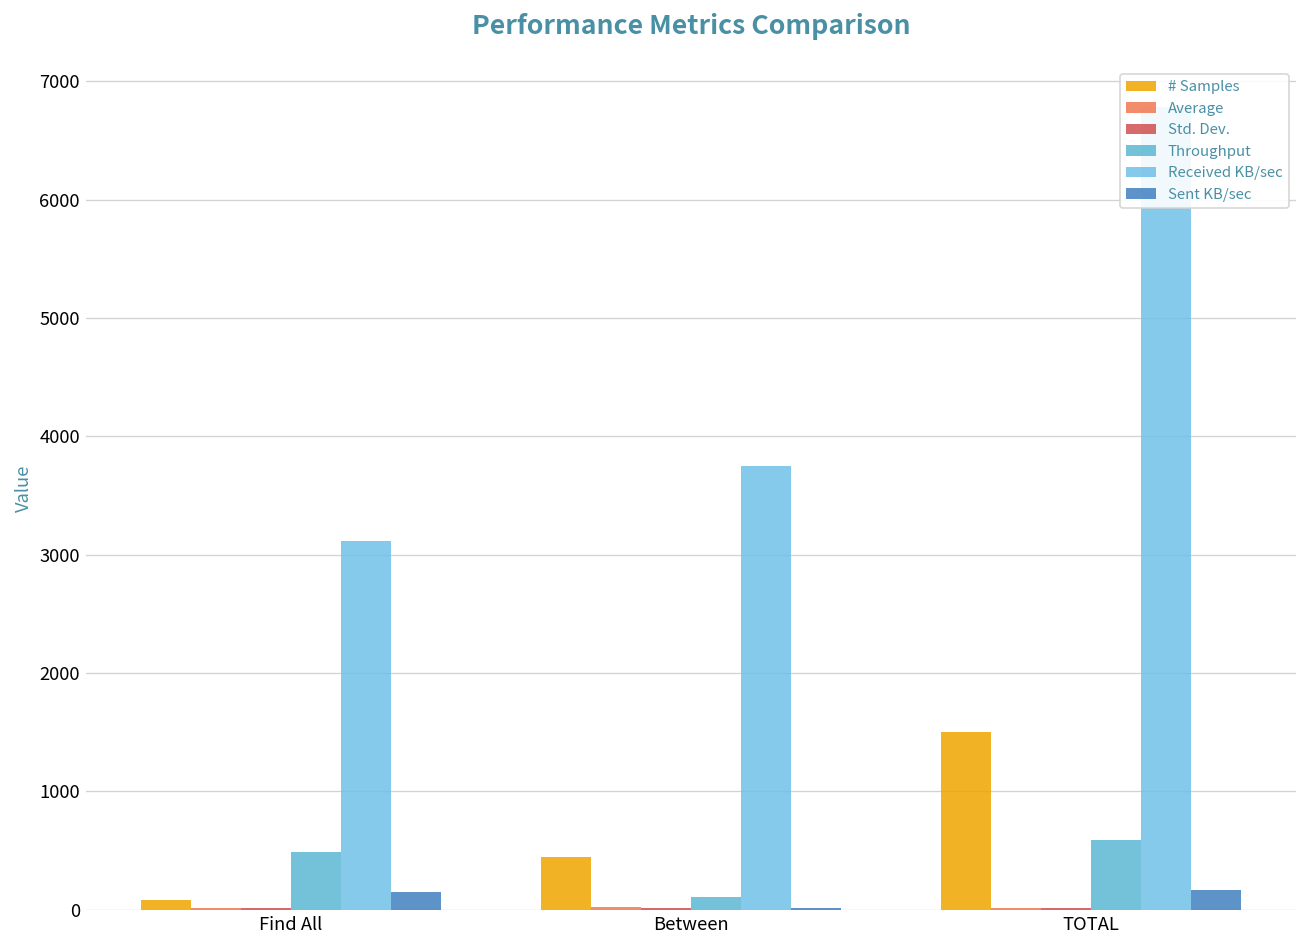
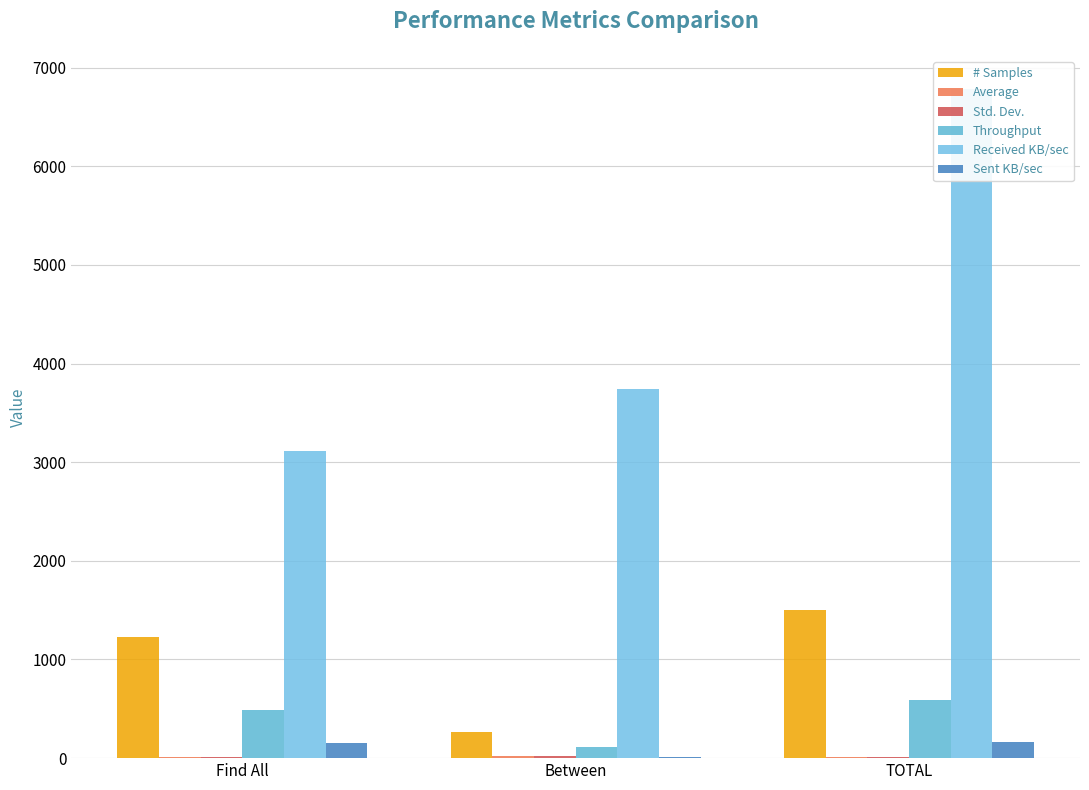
# Samples, Find All: 100 -> 1200
# Samples, Between: 400 -> 300
